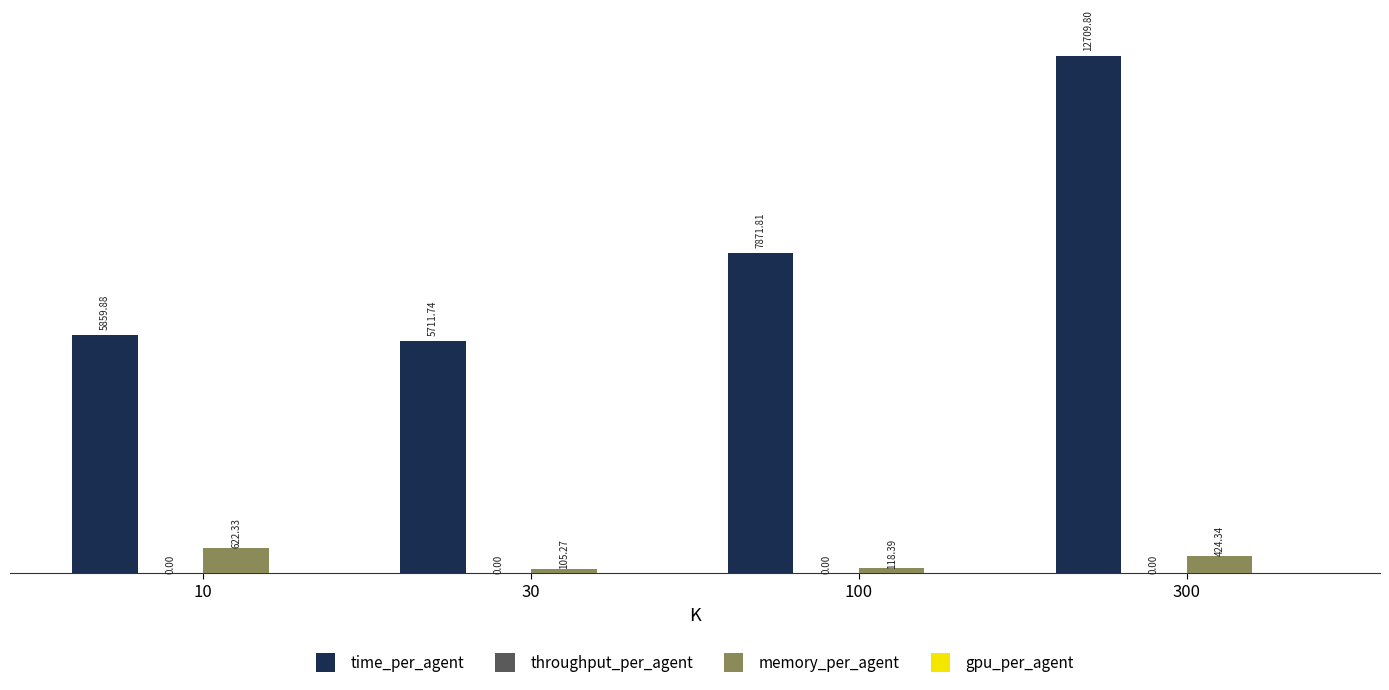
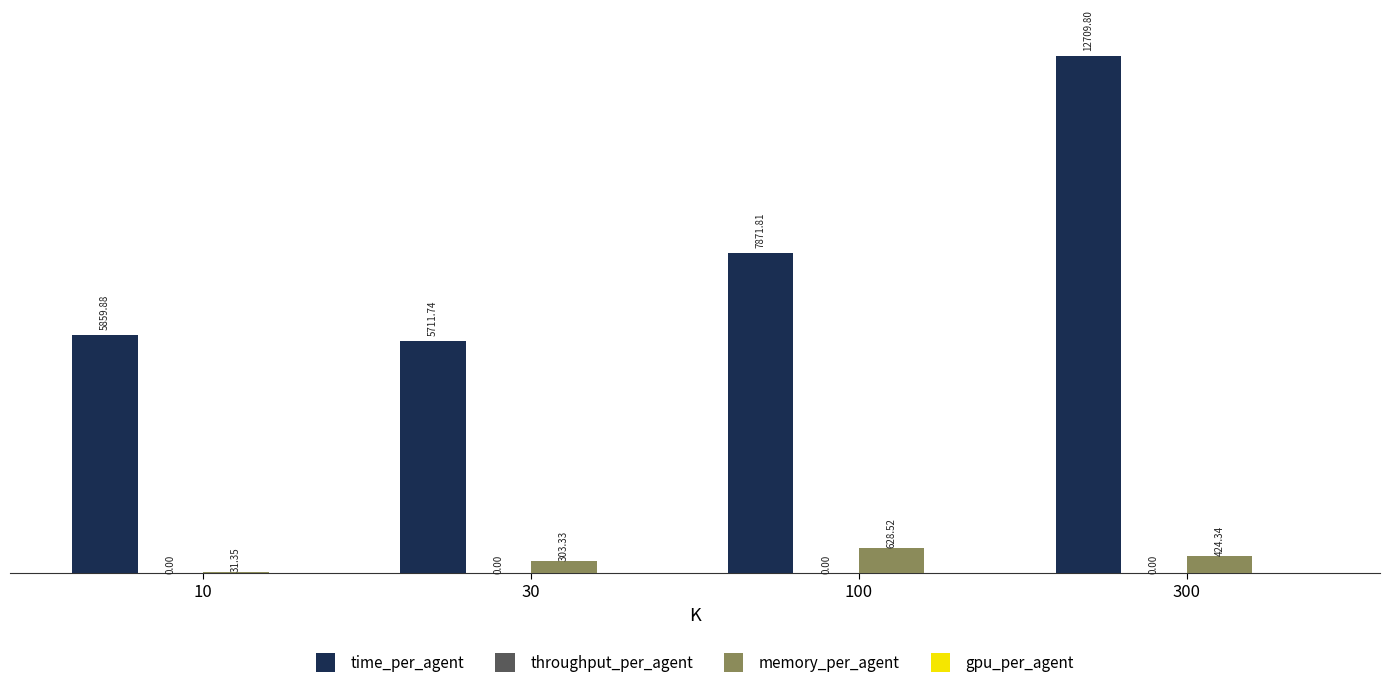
memory_per_agent, 10: 622.33 -> 31.35
memory_per_agent, 30: 105.27 -> 303.33
memory_per_agent, 100: 118.39 -> 628.52
